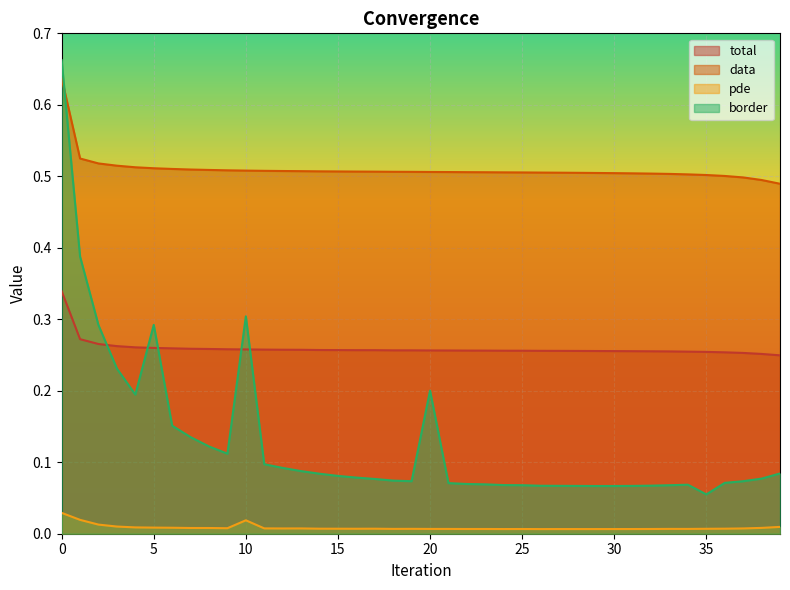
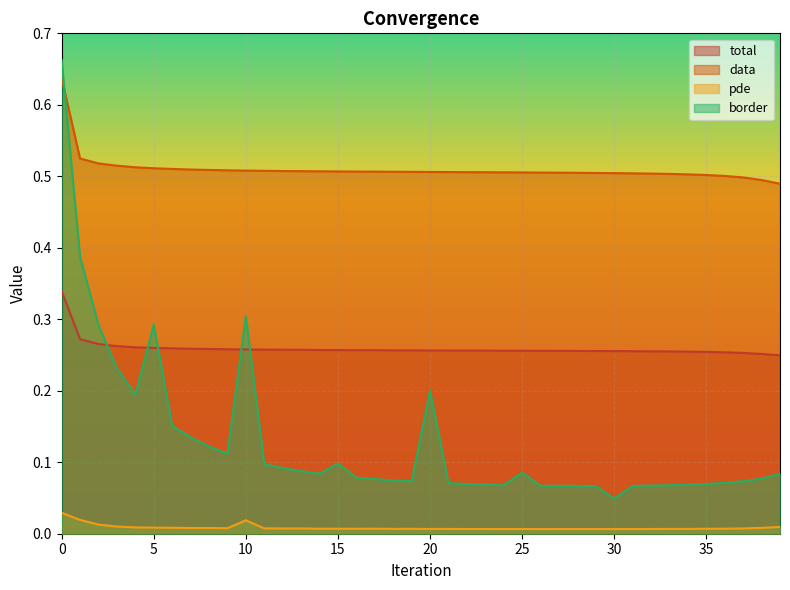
border, 15: 0.08 -> 0.10
border, 25: 0.07 -> 0.09
border, 30: 0.07 -> 0.05
border, 35: 0.06 -> 0.07
